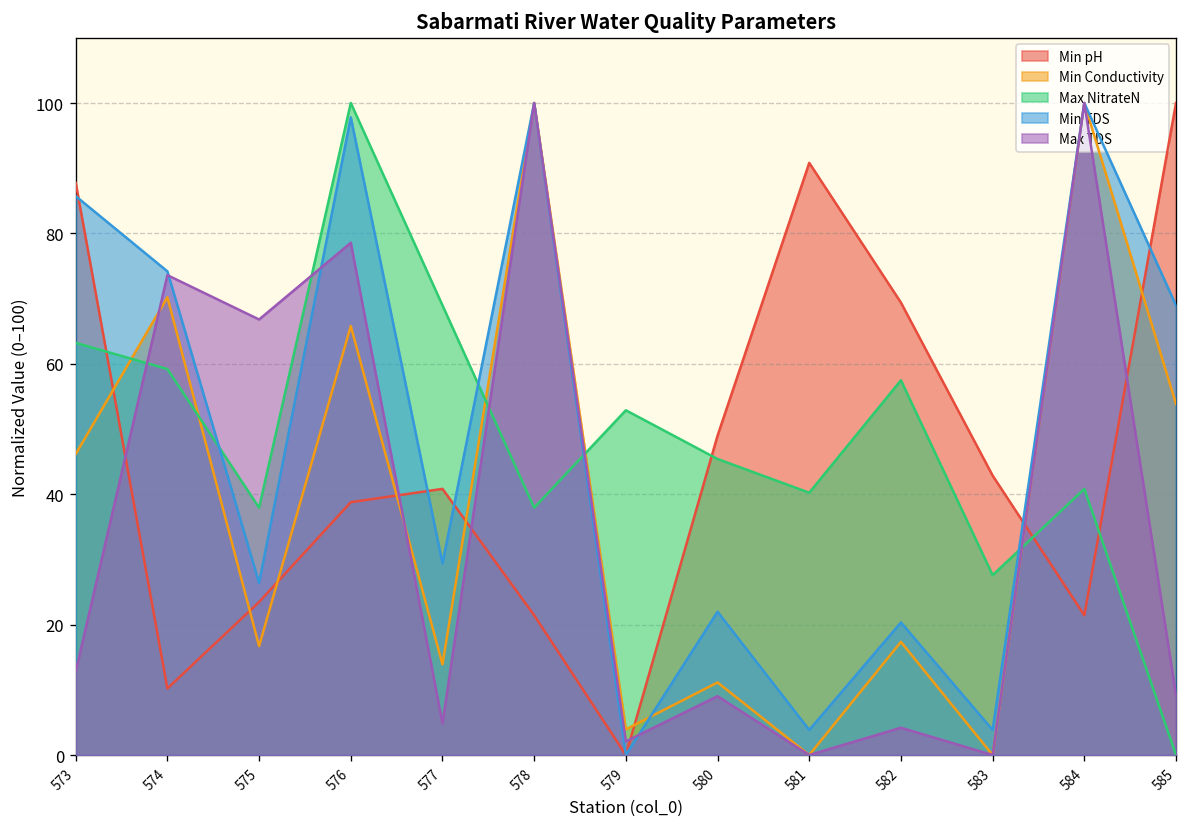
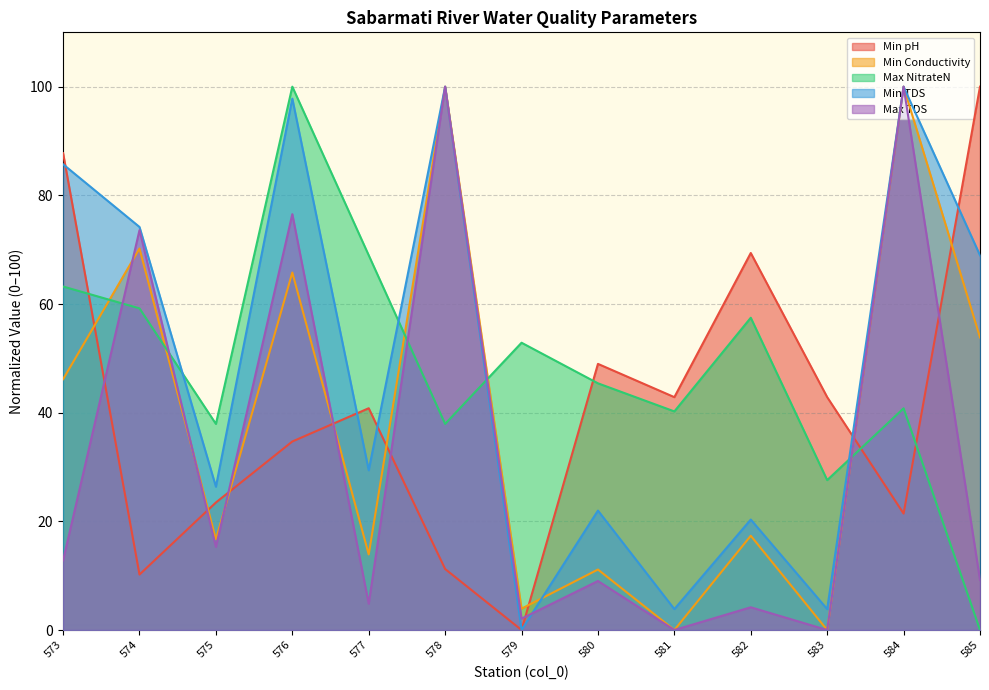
Max TDS, 575: 67 -> 15
Min pH, 576: 39 -> 35
Max TDS, 576: 79 -> 77
Min pH, 578: 21 -> 11
Min pH, 581: 91 -> 43
